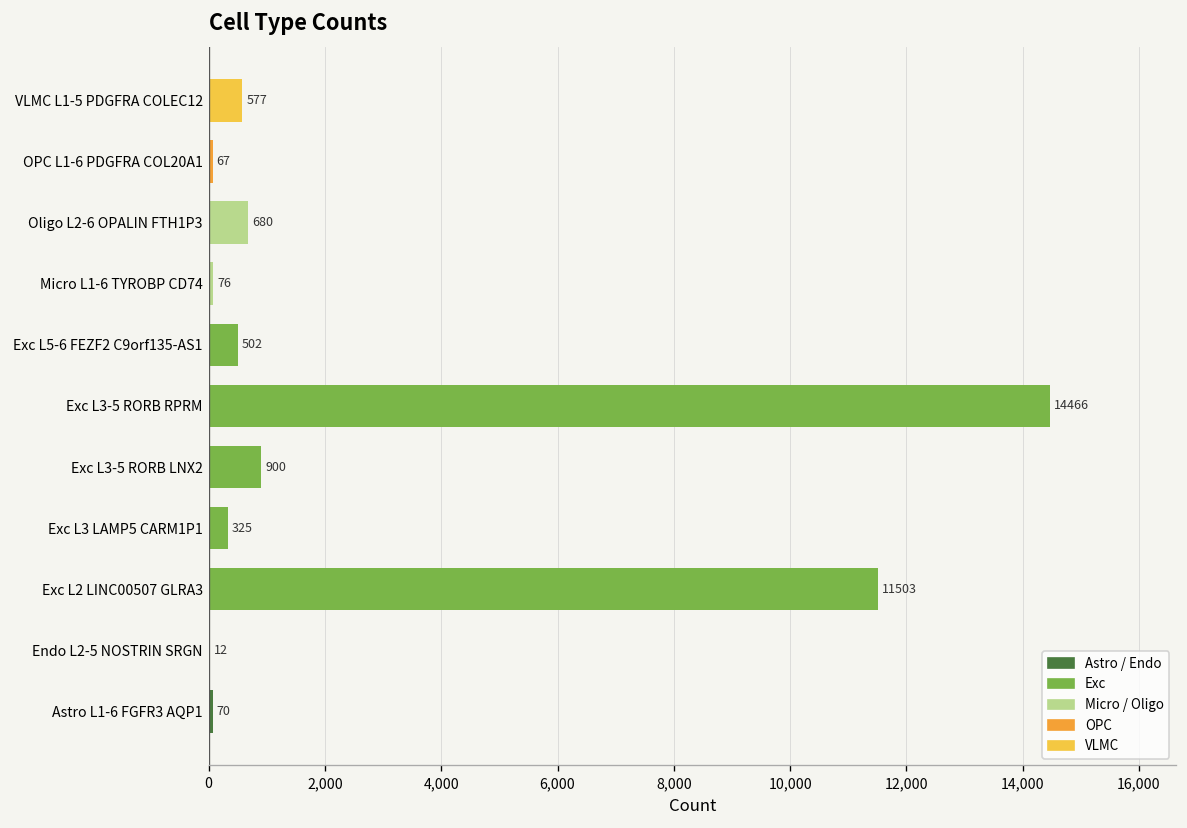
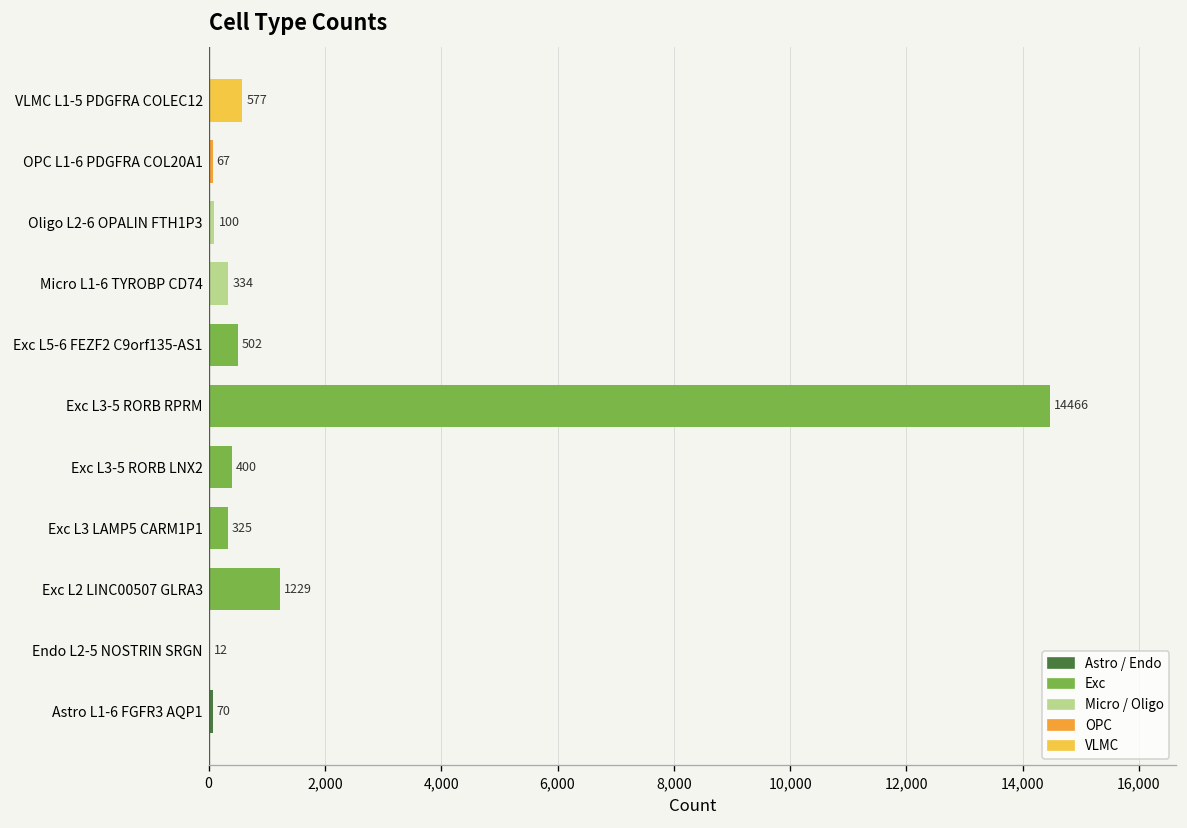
Oligo L2-6 OPALIN FTH1P3: 680 -> 100
Micro L1-6 TYROBP CD74: 76 -> 334
Exc L3-5 RORB LNX2: 900 -> 400
Exc L2 LINC00507 GLRA3: 11503 -> 1229
